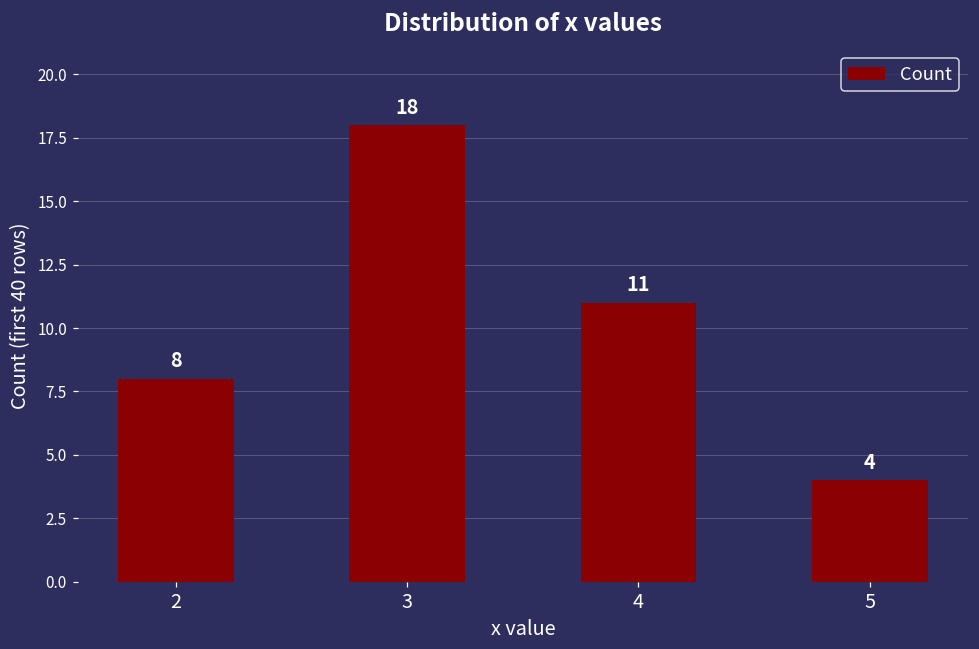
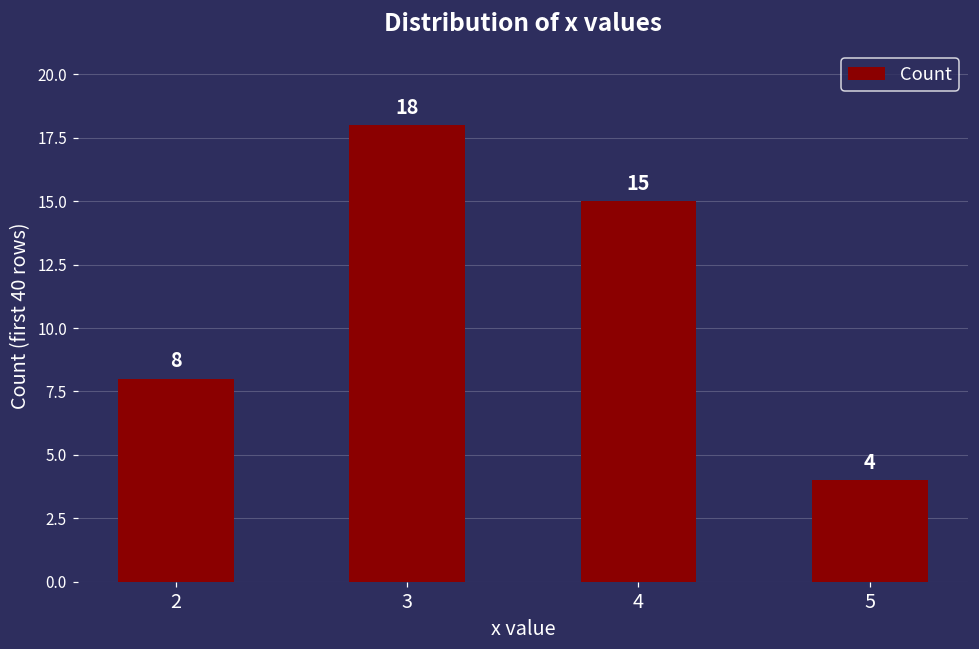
4: 11 -> 15
